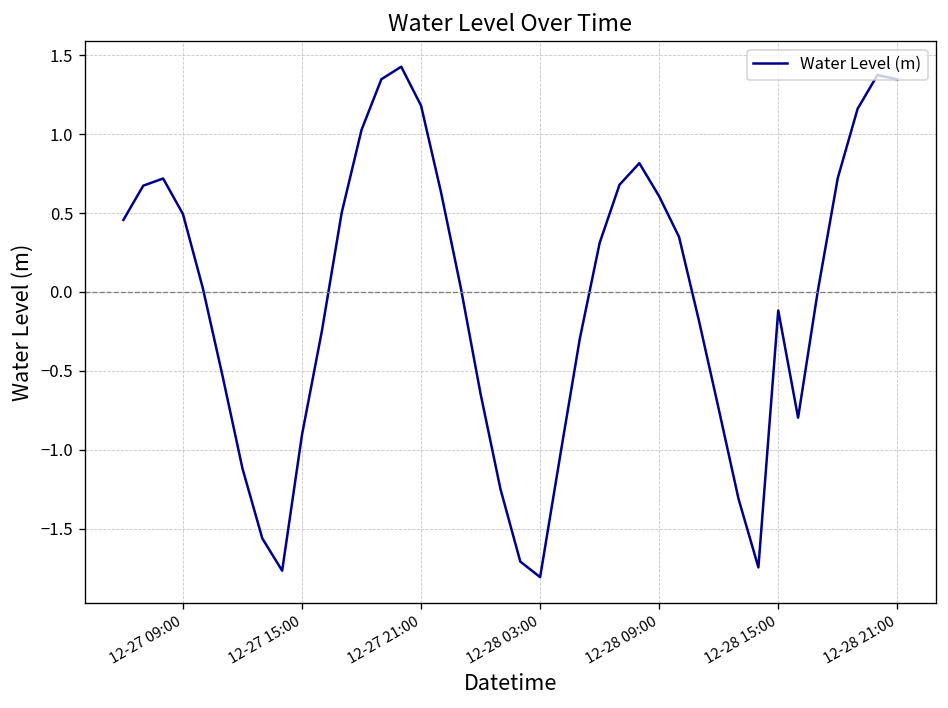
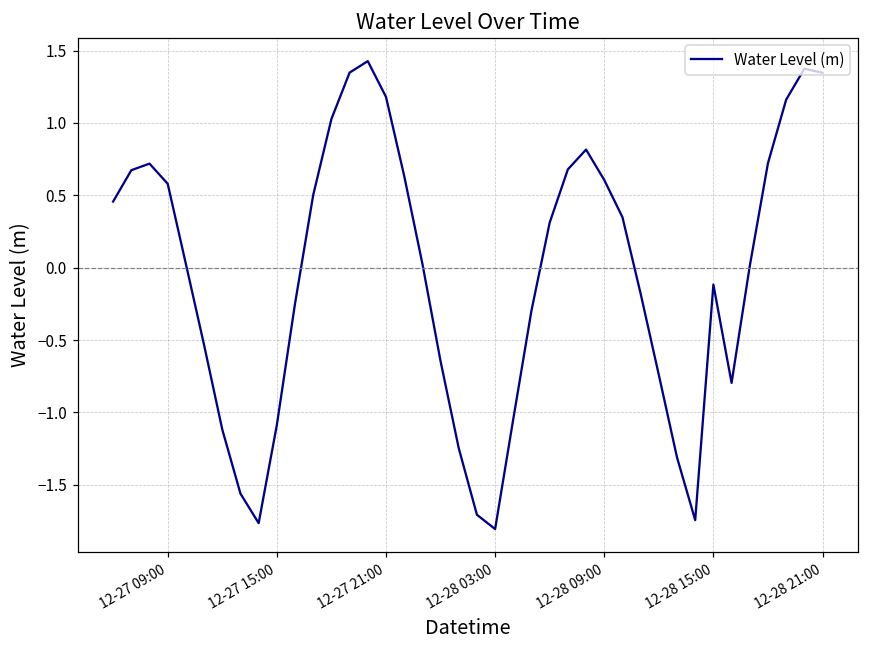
12-27 09:00: 0.49 -> 0.58
12-27 15:00: -0.90 -> -1.09
